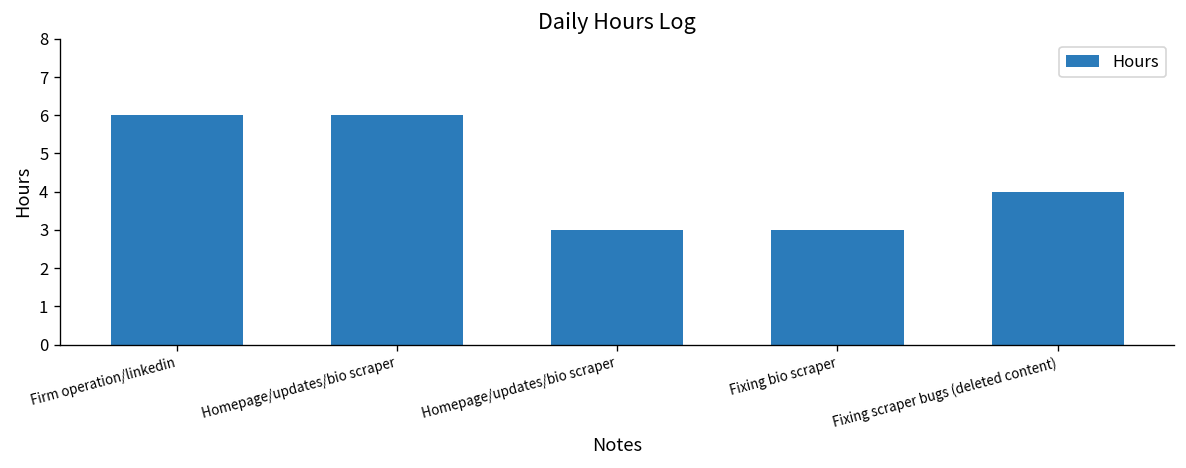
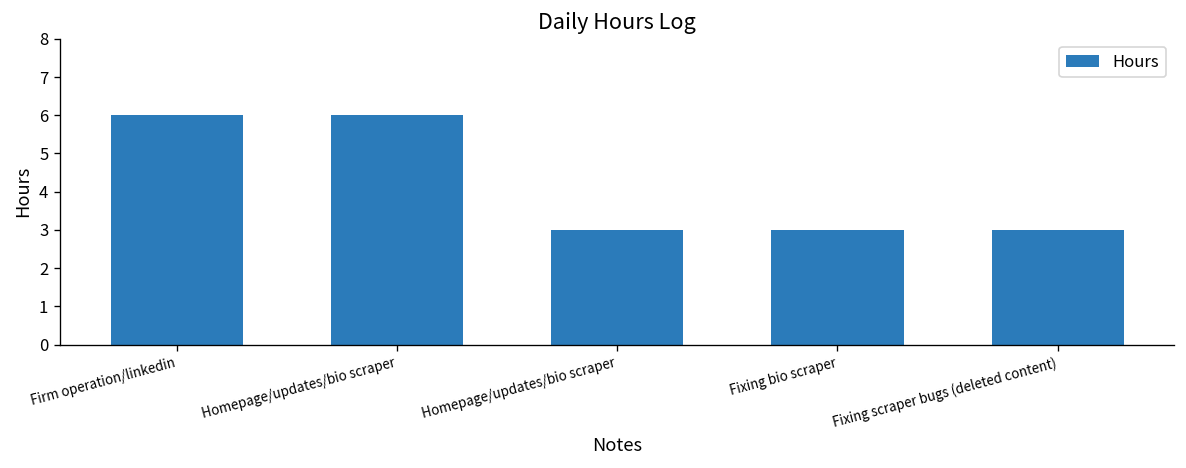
Fixing scraper bugs (deleted content): 4 -> 3
